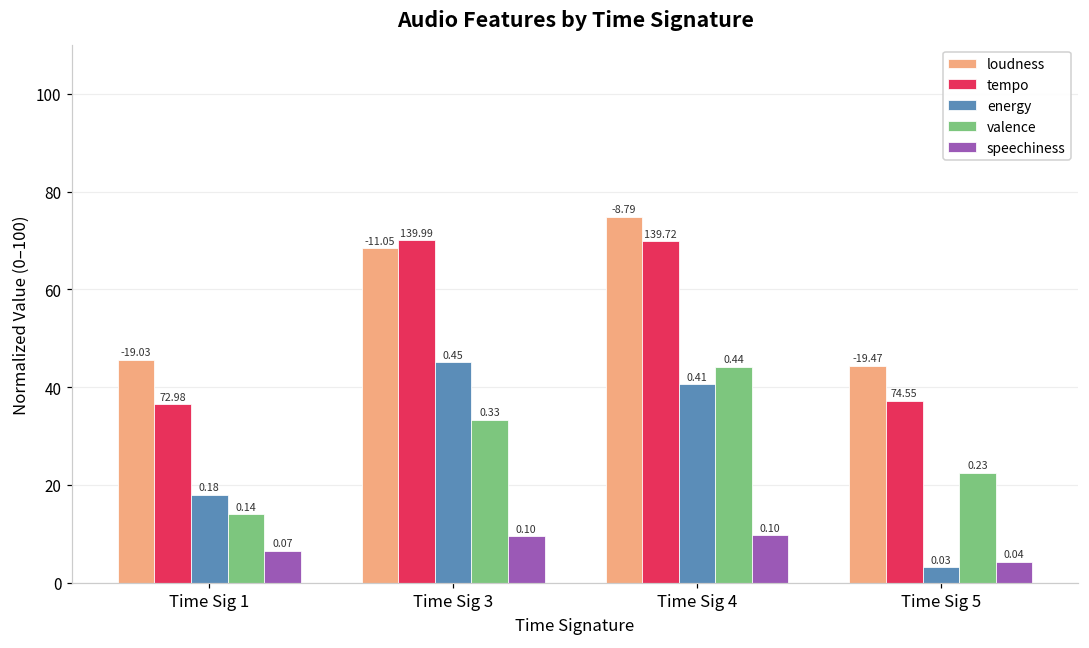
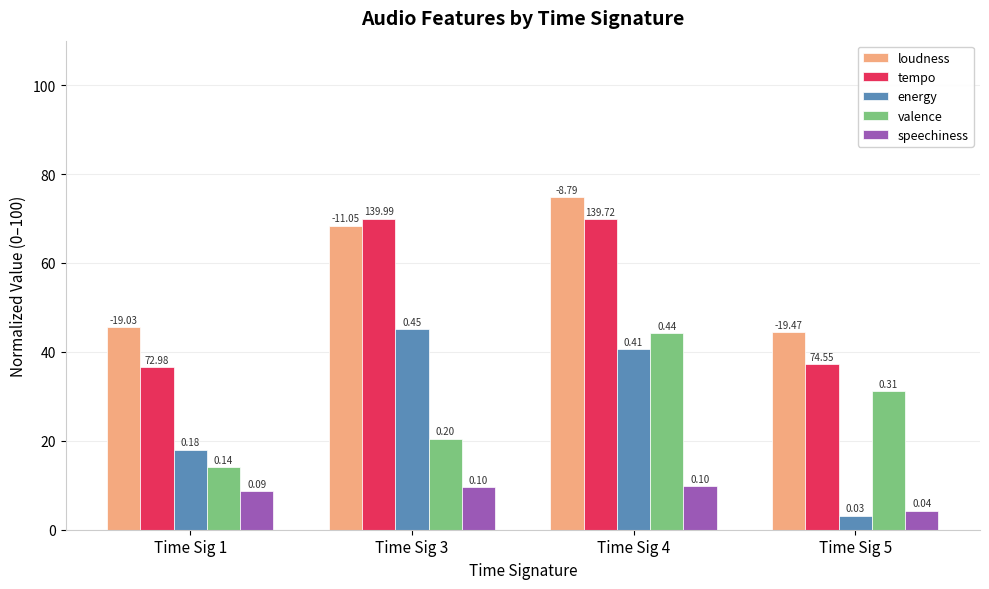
speechiness, Time Sig 1: 0.07 -> 0.09
valence, Time Sig 3: 0.33 -> 0.20
valence, Time Sig 5: 0.23 -> 0.31
